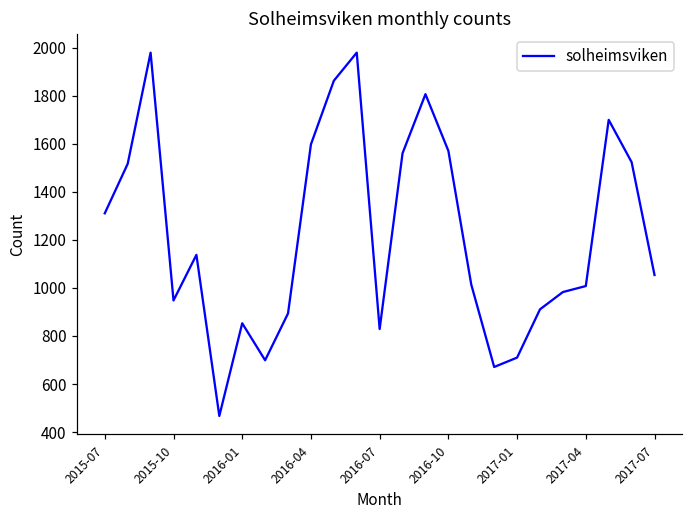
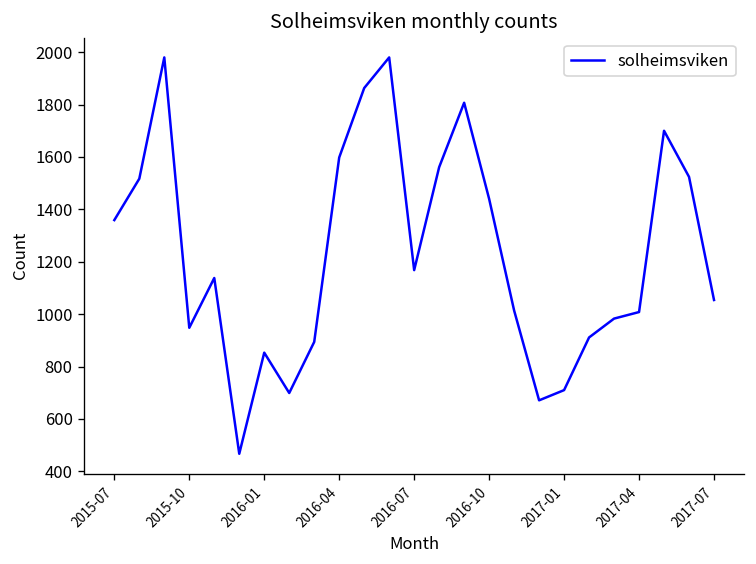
2015-07: 1310 -> 1360
2016-07: 830 -> 1170
2016-10: 1570 -> 1440
